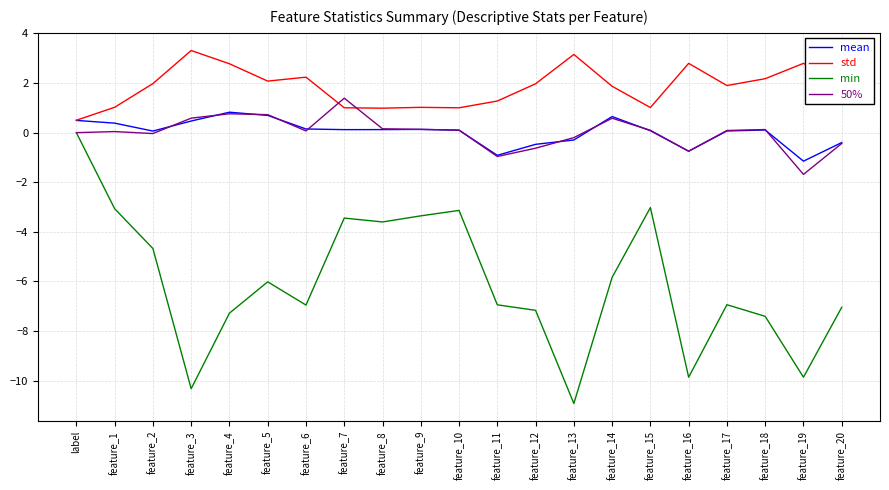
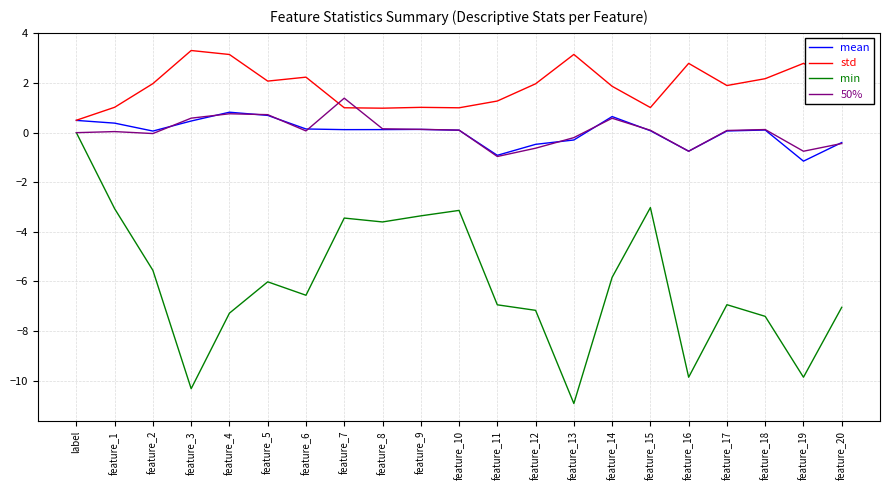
min, feature_2: -4.7 -> -5.6
std, feature_4: 2.8 -> 3.2
min, feature_6: -7.0 -> -6.6
50%, feature_19: -1.7 -> -0.7
